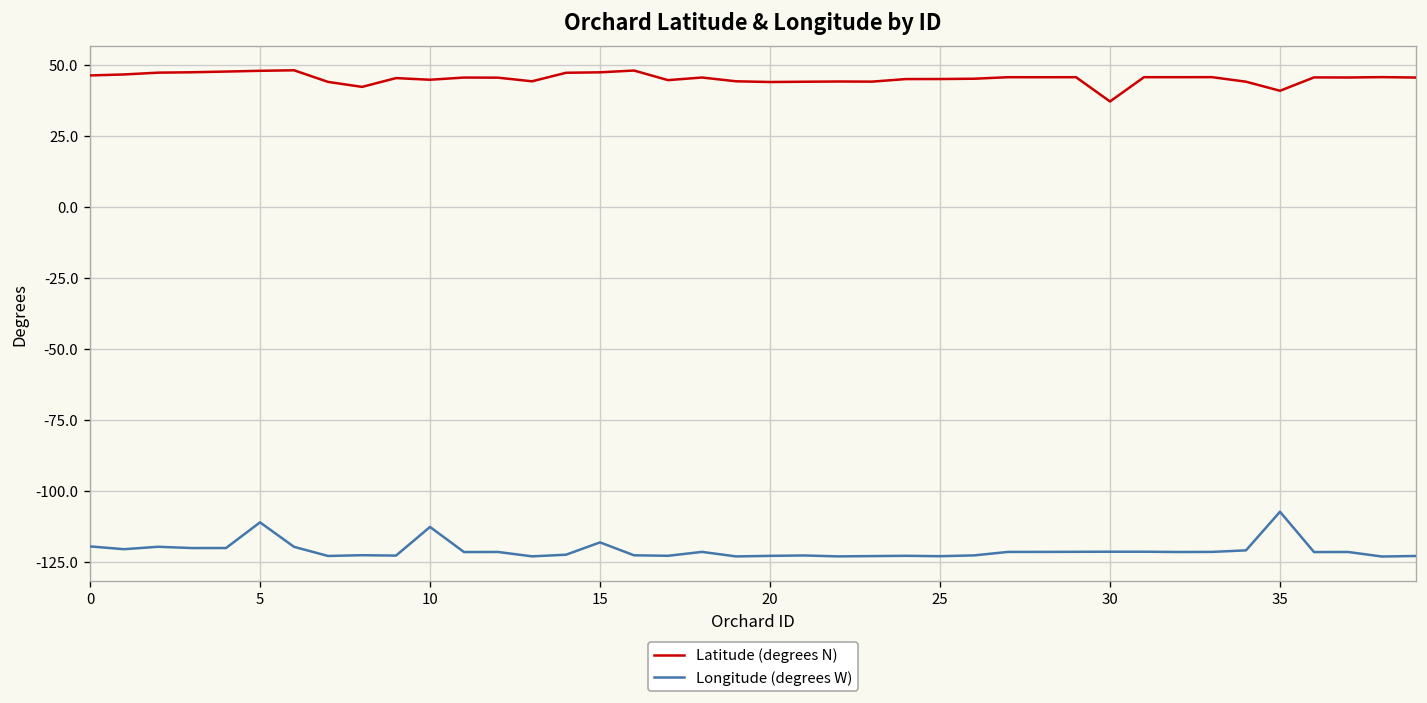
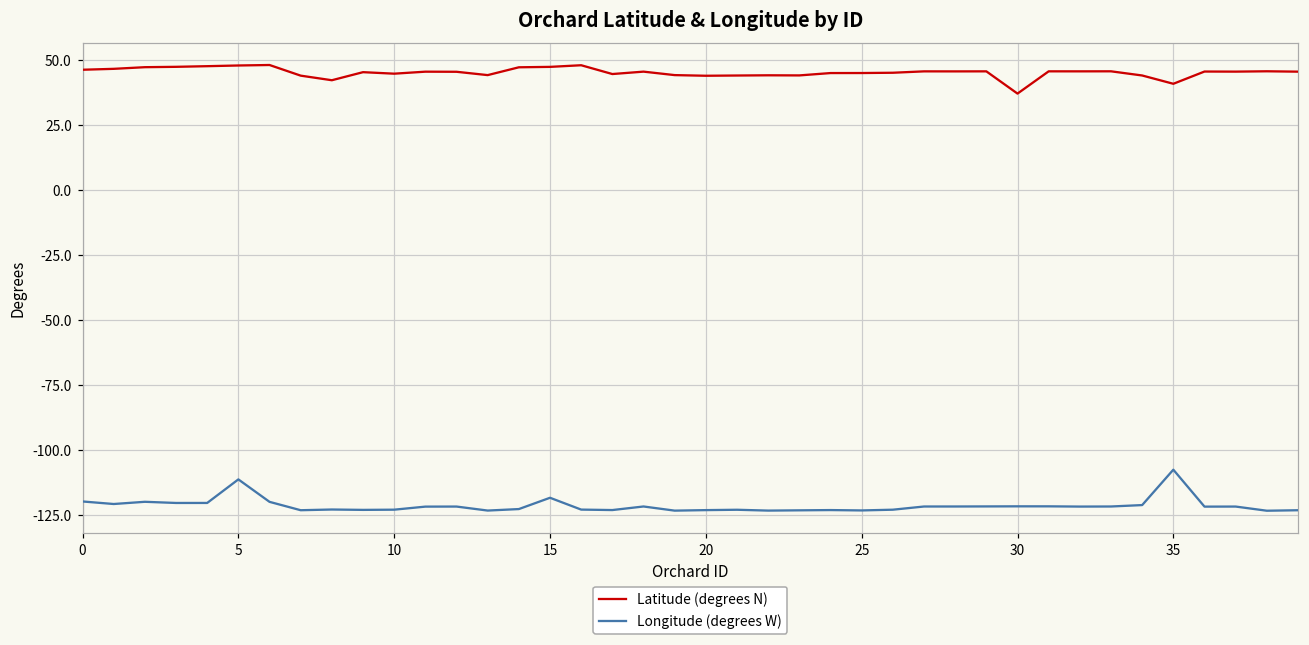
Longitude (degrees W), 10: -113 -> -123
